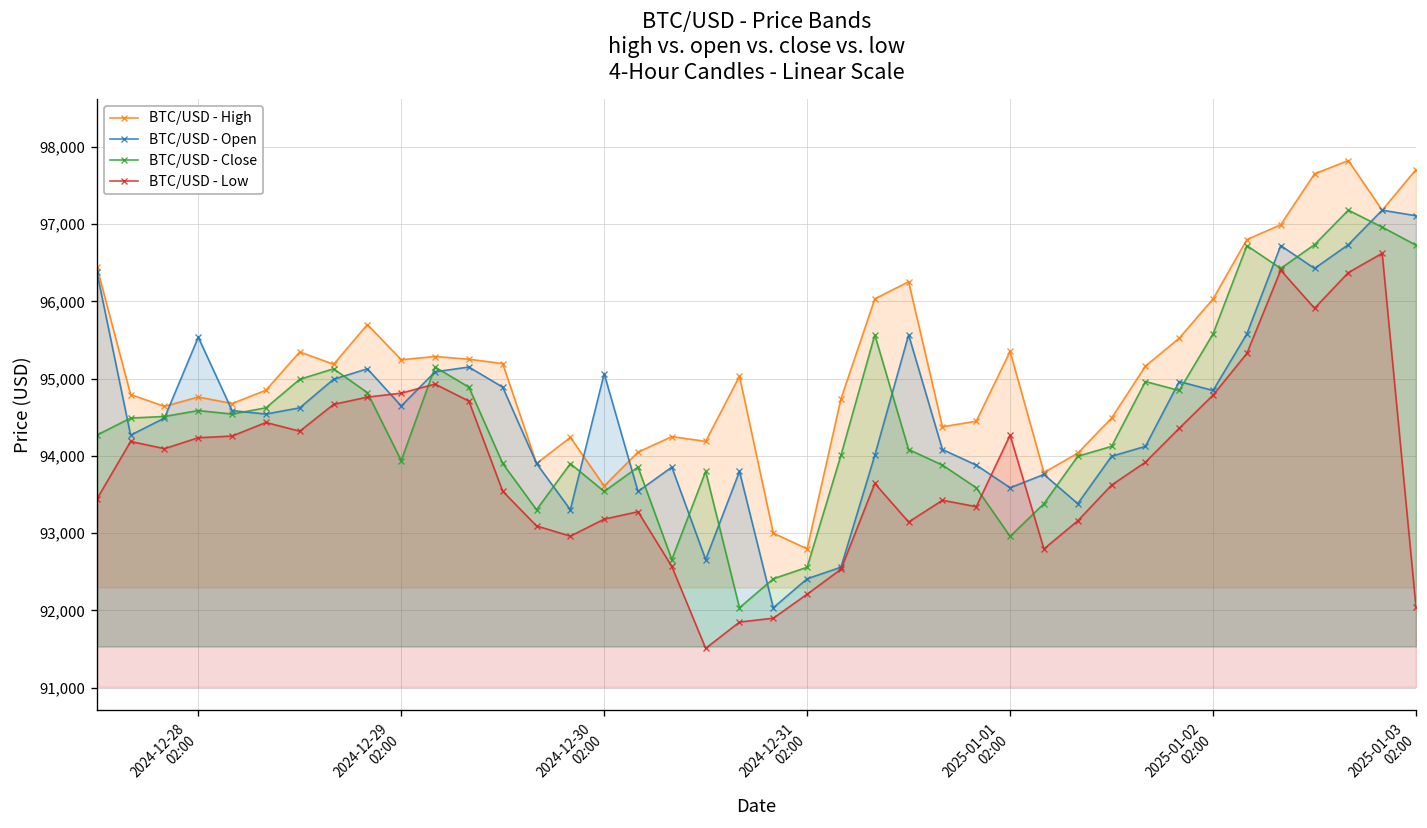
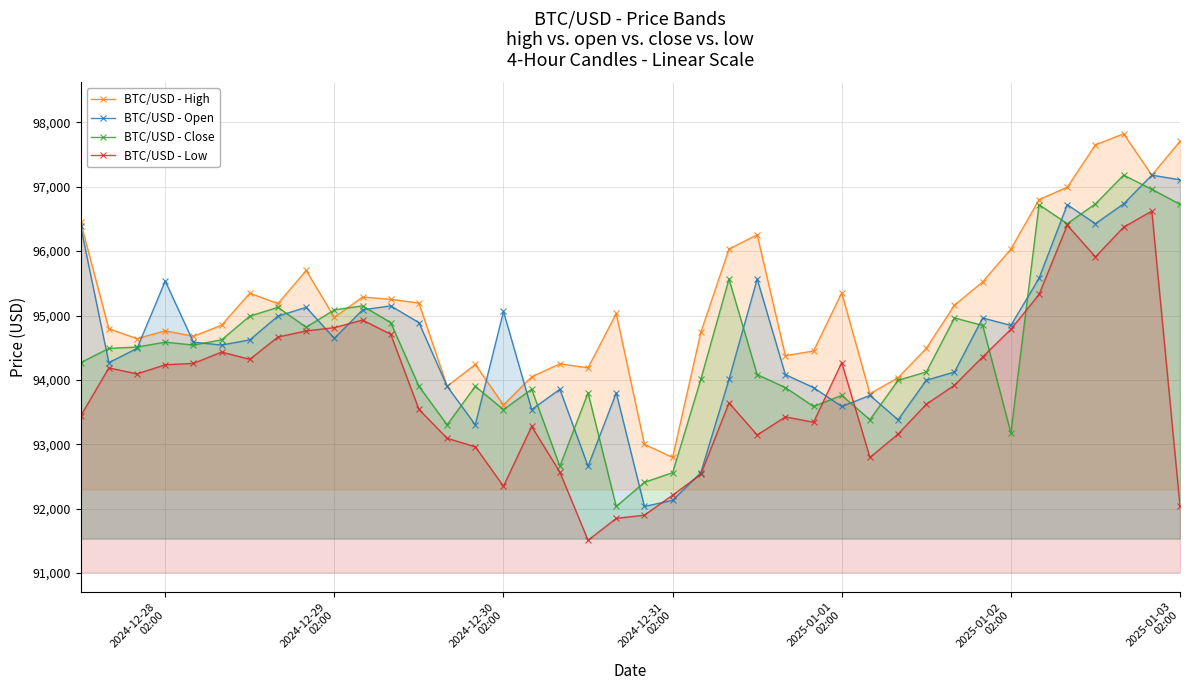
BTC/USD - High, 2024-12-29 02:00: 95,200 -> 95,000
BTC/USD - Close, 2024-12-29 02:00: 93,900 -> 95,100
BTC/USD - Low, 2024-12-30 02:00: 93,200 -> 92,300
BTC/USD - Open, 2024-12-31 02:00: 92,400 -> 92,100
BTC/USD - Close, 2025-01-01 02:00: 93,000 -> 93,800
BTC/USD - Close, 2025-01-02 02:00: 95,600 -> 93,200
